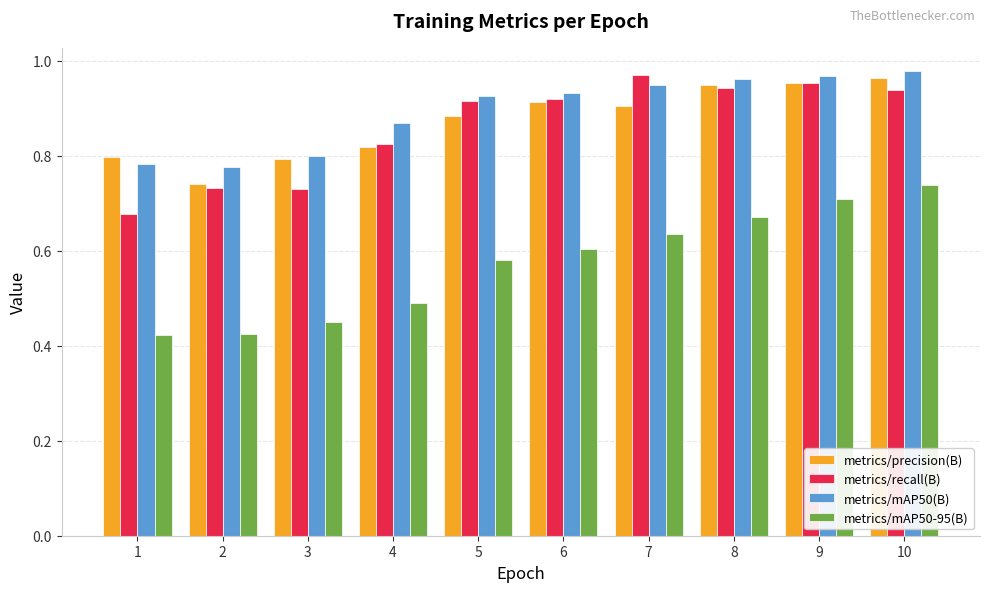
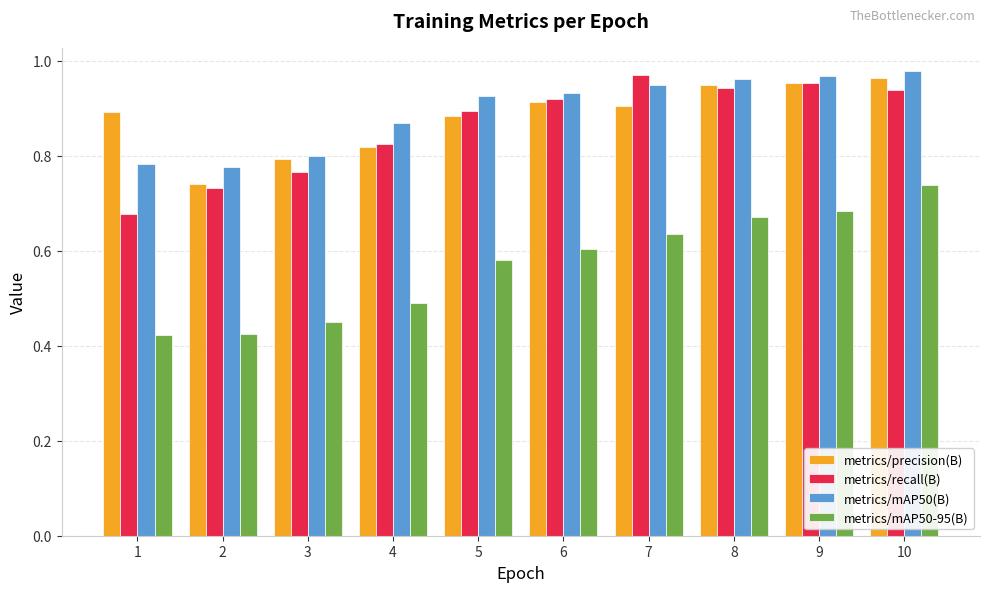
metrics/precision(B), 1: 0.80 -> 0.89
metrics/recall(B), 3: 0.73 -> 0.77
metrics/recall(B), 5: 0.92 -> 0.89
metrics/mAP50-95(B), 9: 0.71 -> 0.68
